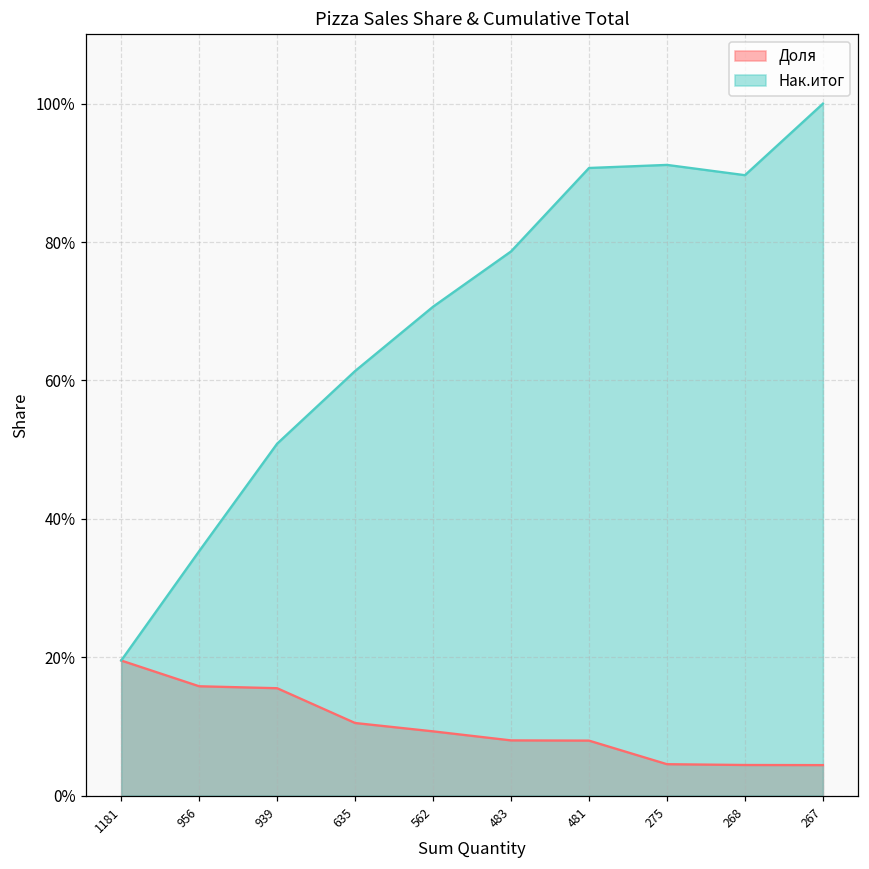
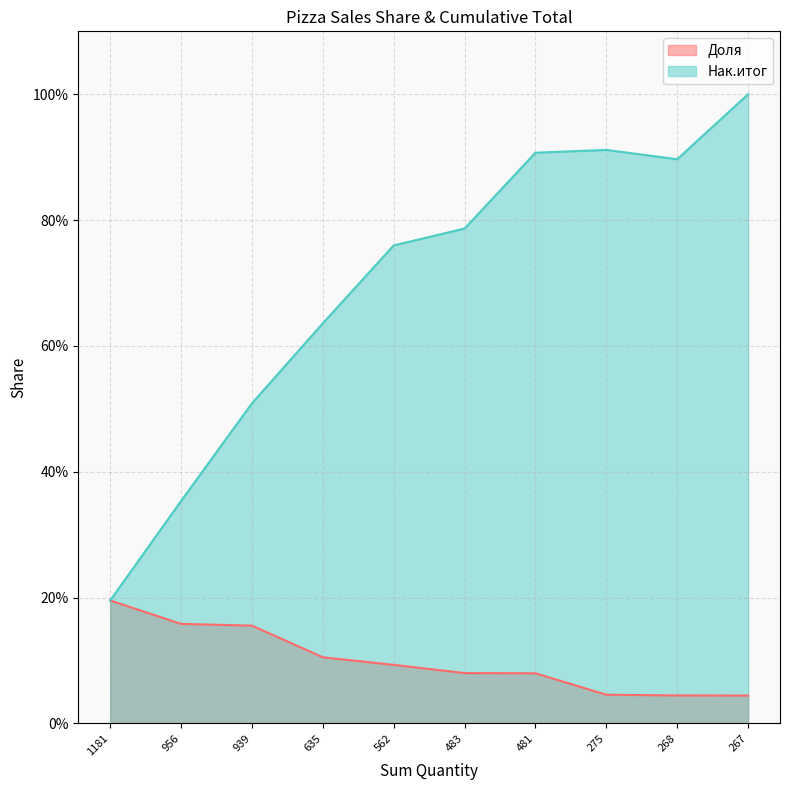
Нак.итог, 635: 61% -> 64%
Нак.итог, 562: 71% -> 76%
